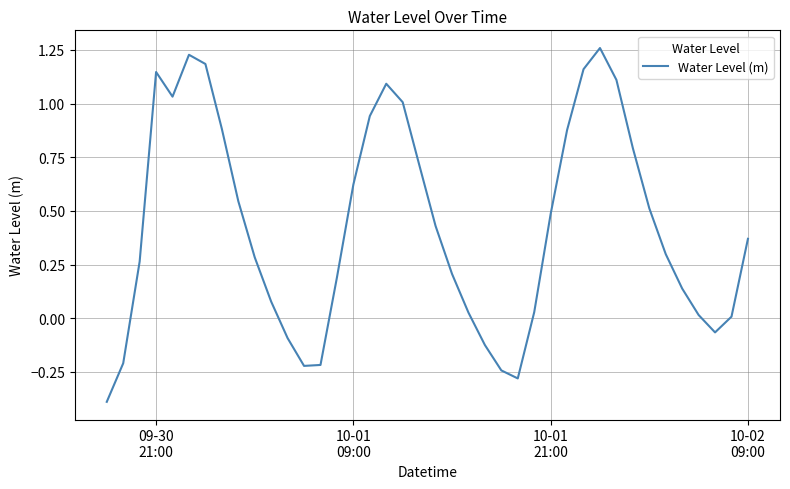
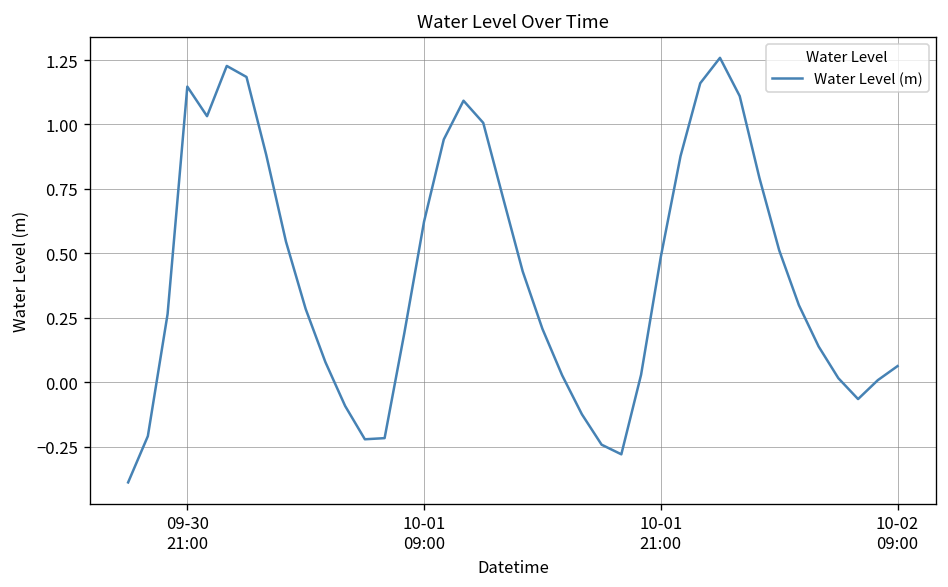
10-02 09:00: 0.37 -> 0.06
